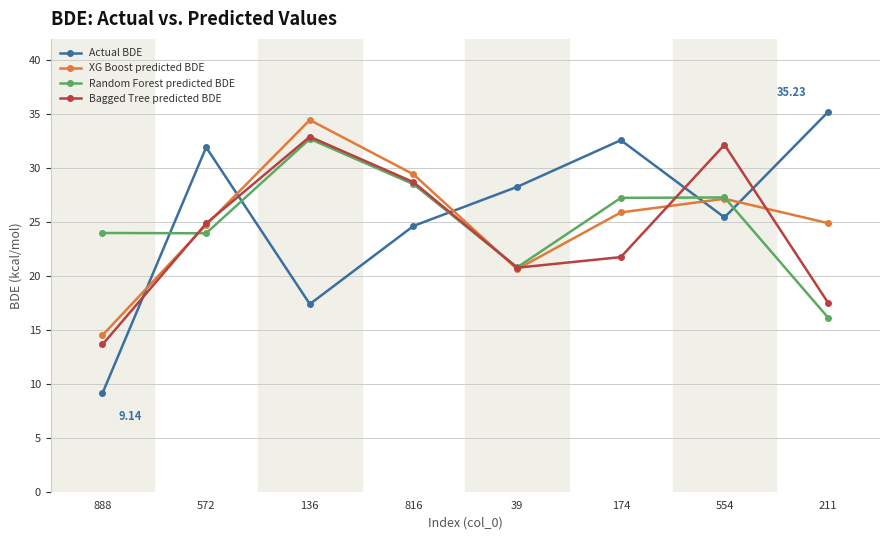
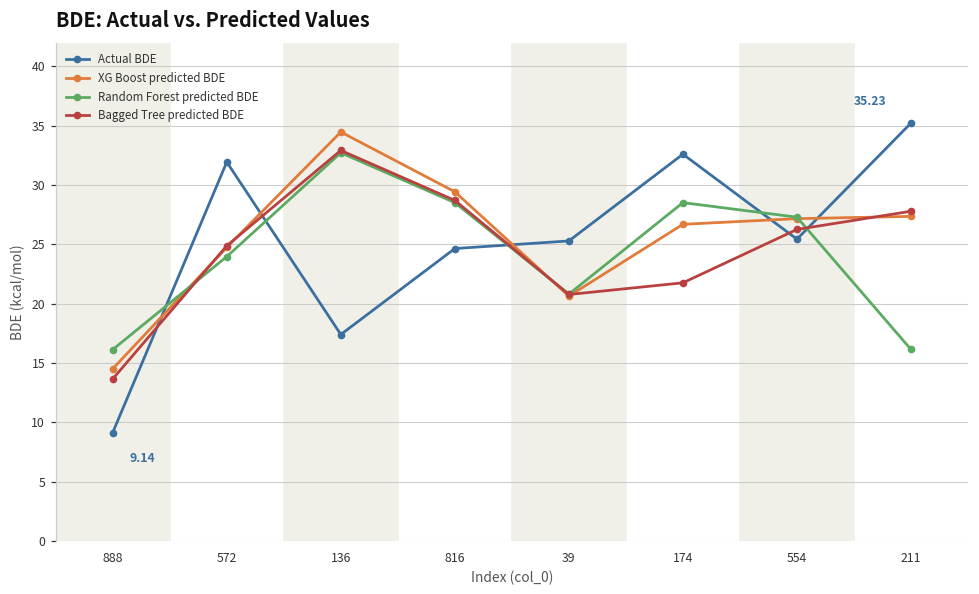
Random Forest predicted BDE, 888: 24.0 -> 16.1
Actual BDE, 39: 28.3 -> 25.3
XG Boost predicted BDE, 174: 25.9 -> 26.7
Random Forest predicted BDE, 174: 27.3 -> 28.5
Bagged Tree predicted BDE, 554: 32.2 -> 26.3
XG Boost predicted BDE, 211: 24.9 -> 27.4
Bagged Tree predicted BDE, 211: 17.5 -> 27.8
